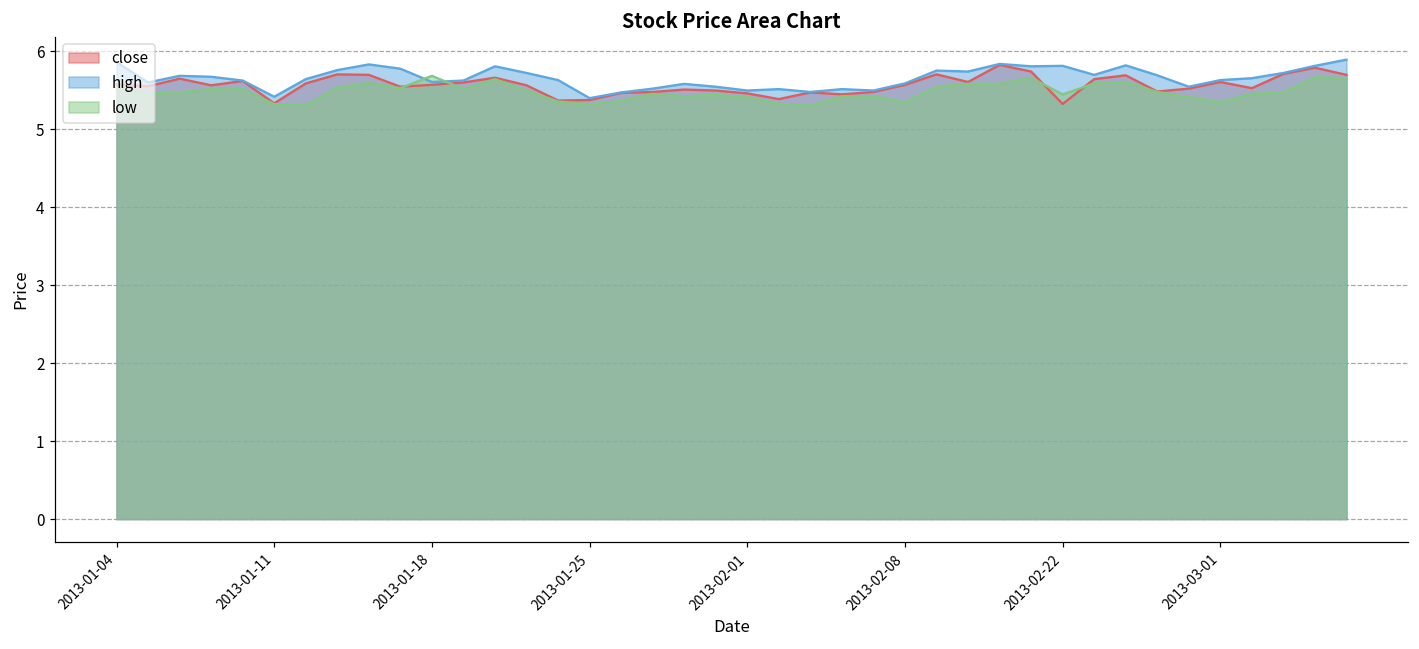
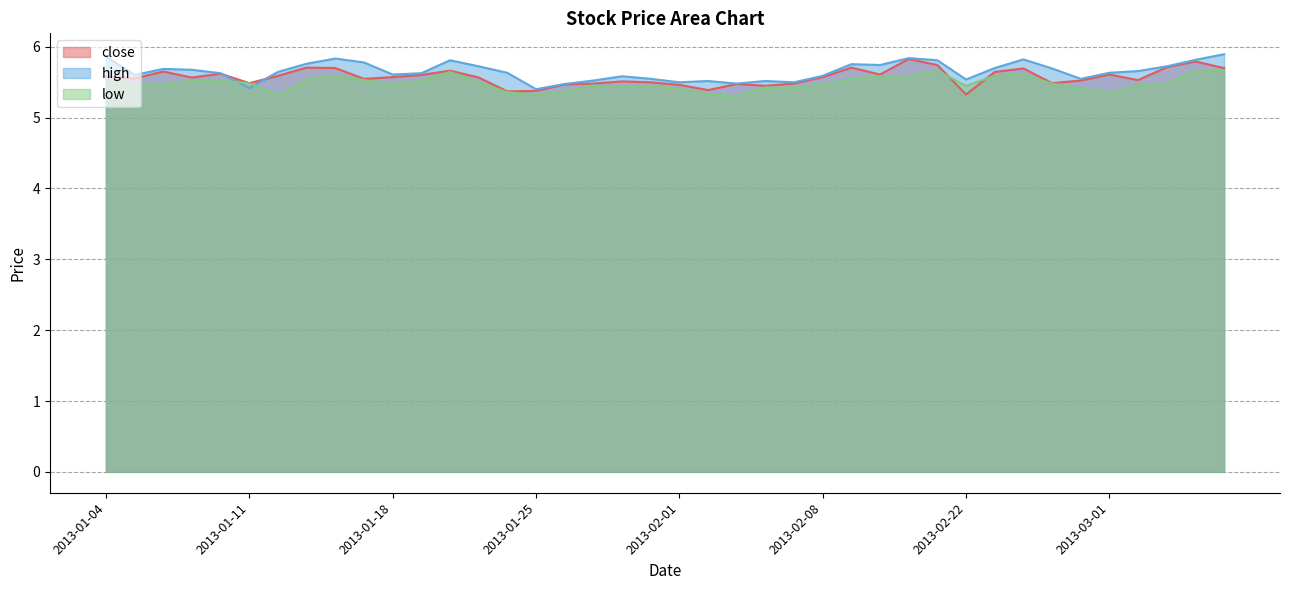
close, 2013-01-11: 5.3 -> 5.5
low, 2013-01-11: 5.3 -> 5.5
low, 2013-01-18: 5.7 -> 5.5
low, 2013-02-08: 5.3 -> 5.5
high, 2013-02-22: 5.8 -> 5.5
